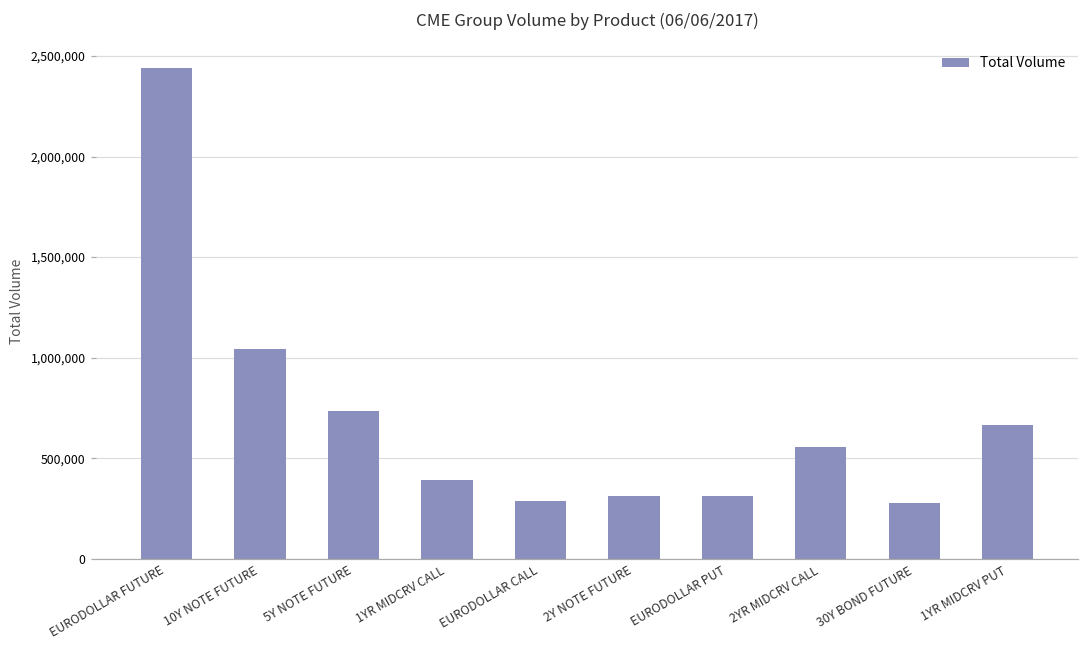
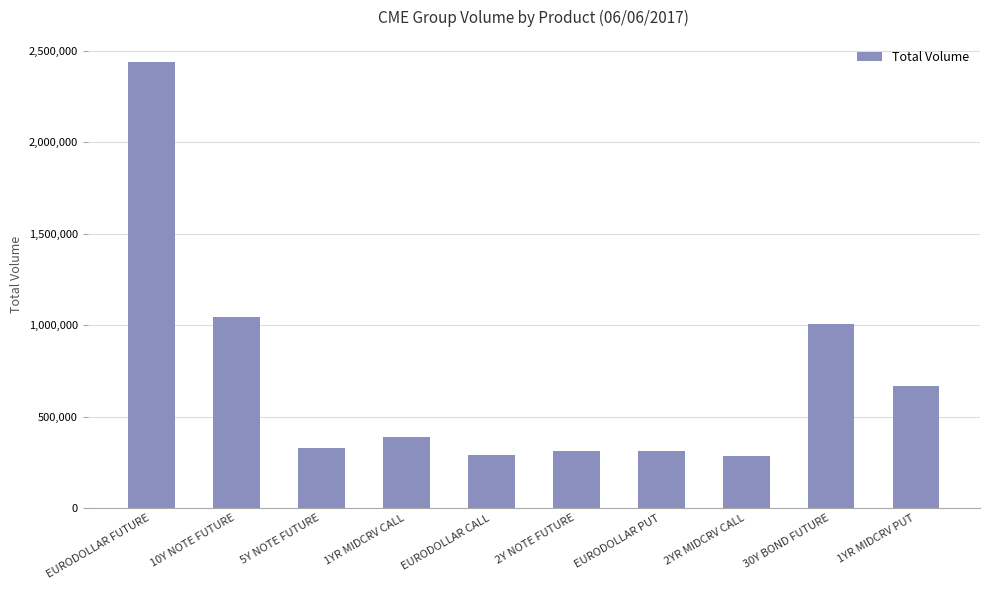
5Y NOTE FUTURE: 730,000 -> 330,000
2YR MIDCRV CALL: 560,000 -> 280,000
30Y BOND FUTURE: 280,000 -> 1,010,000
